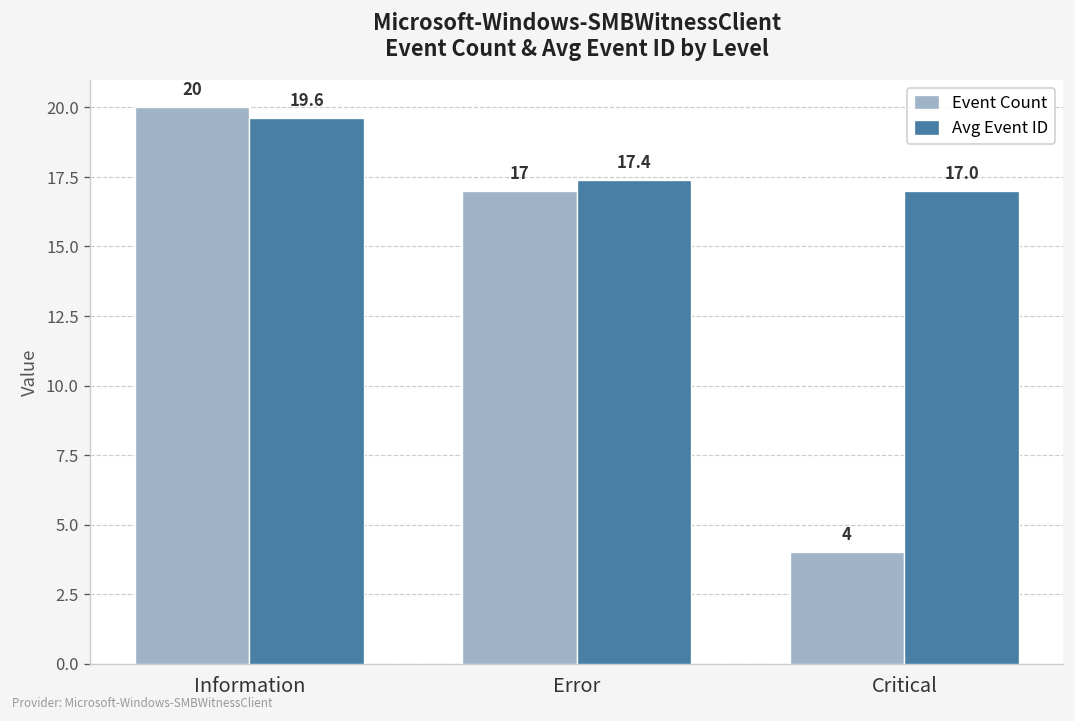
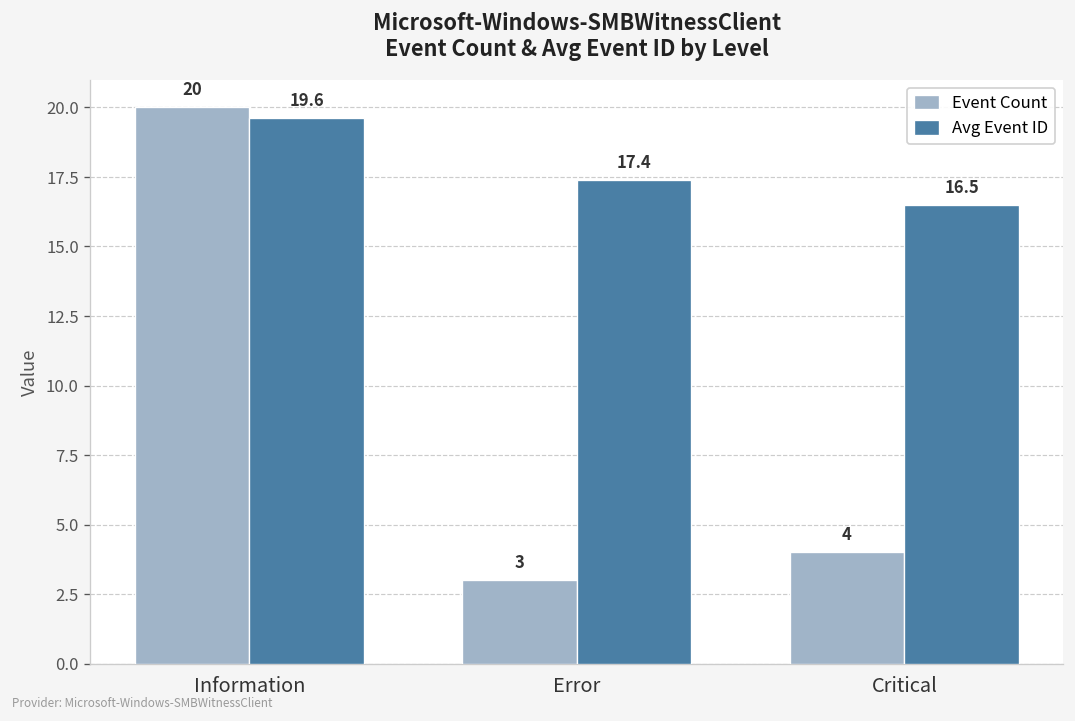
Event Count, Error: 17 -> 3
Avg Event ID, Critical: 17.0 -> 16.5
